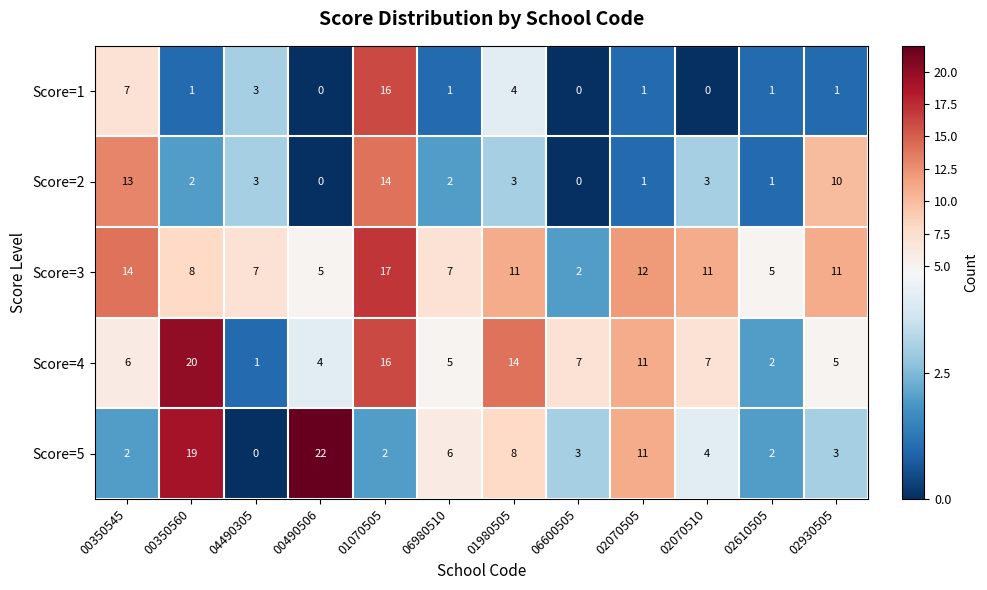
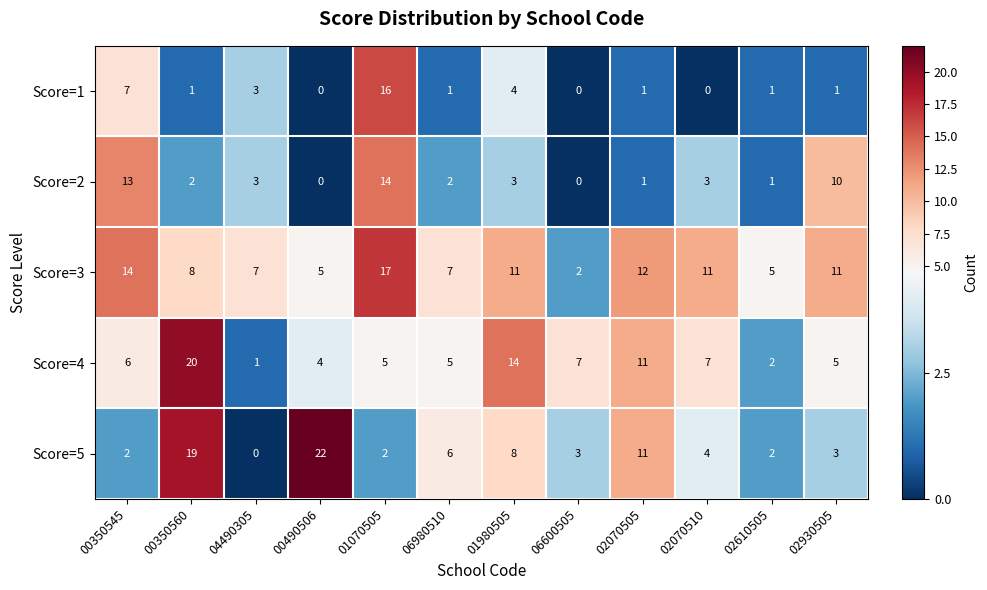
Score=4, 01070505: 16 -> 5
